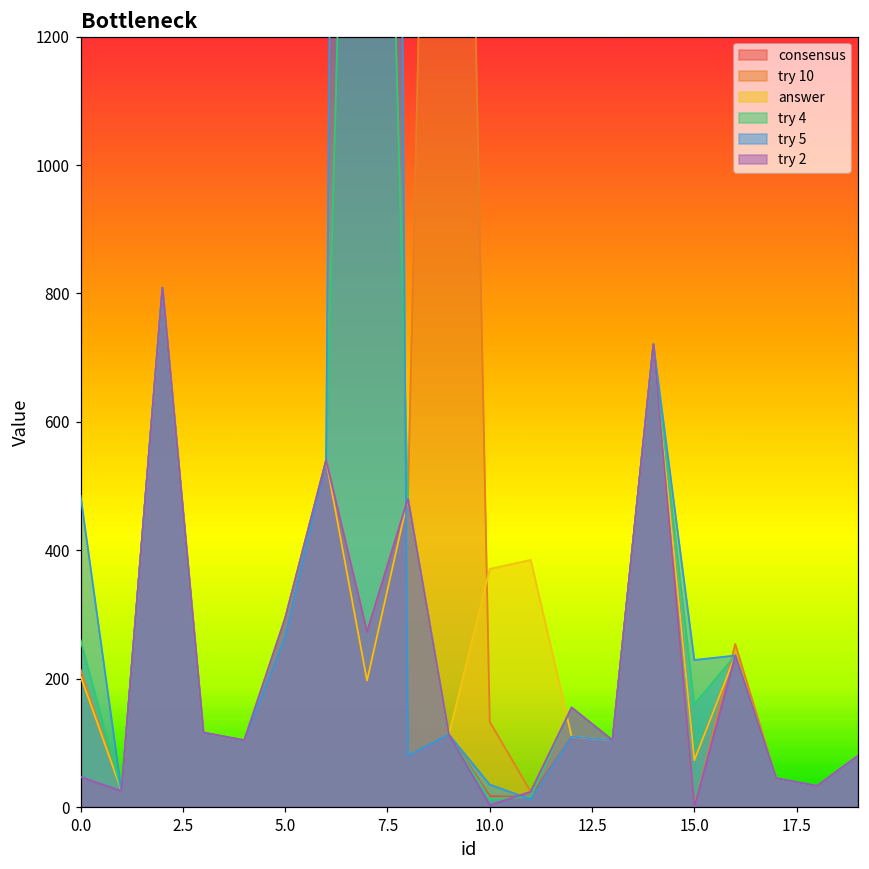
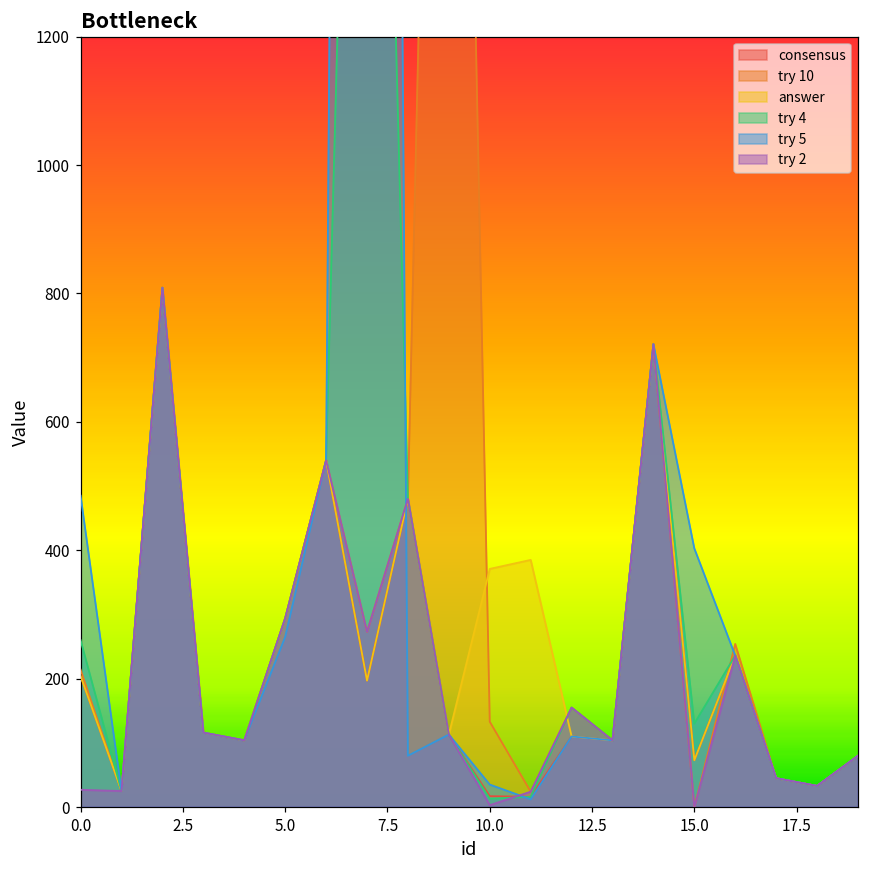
try 2, 0.0: 50 -> 30
try 4, 15.0: 160 -> 130
try 5, 15.0: 230 -> 400
